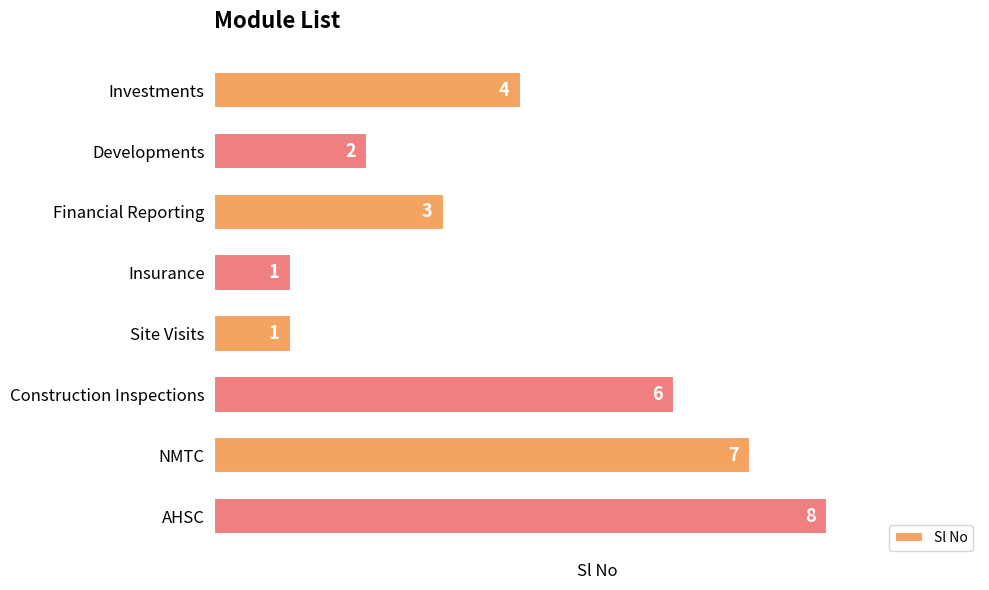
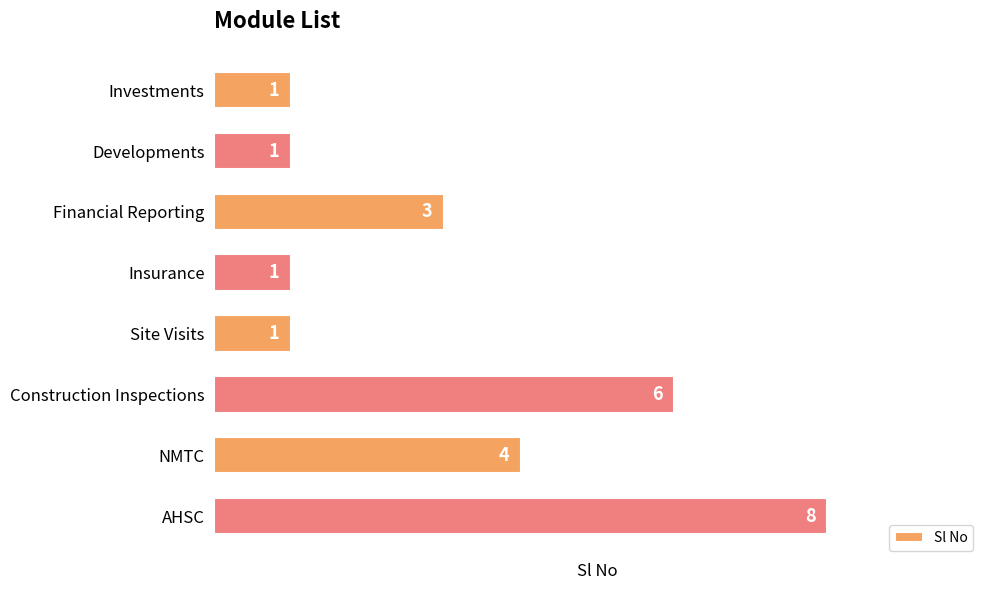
Investments: 4 -> 1
Developments: 2 -> 1
NMTC: 7 -> 4
